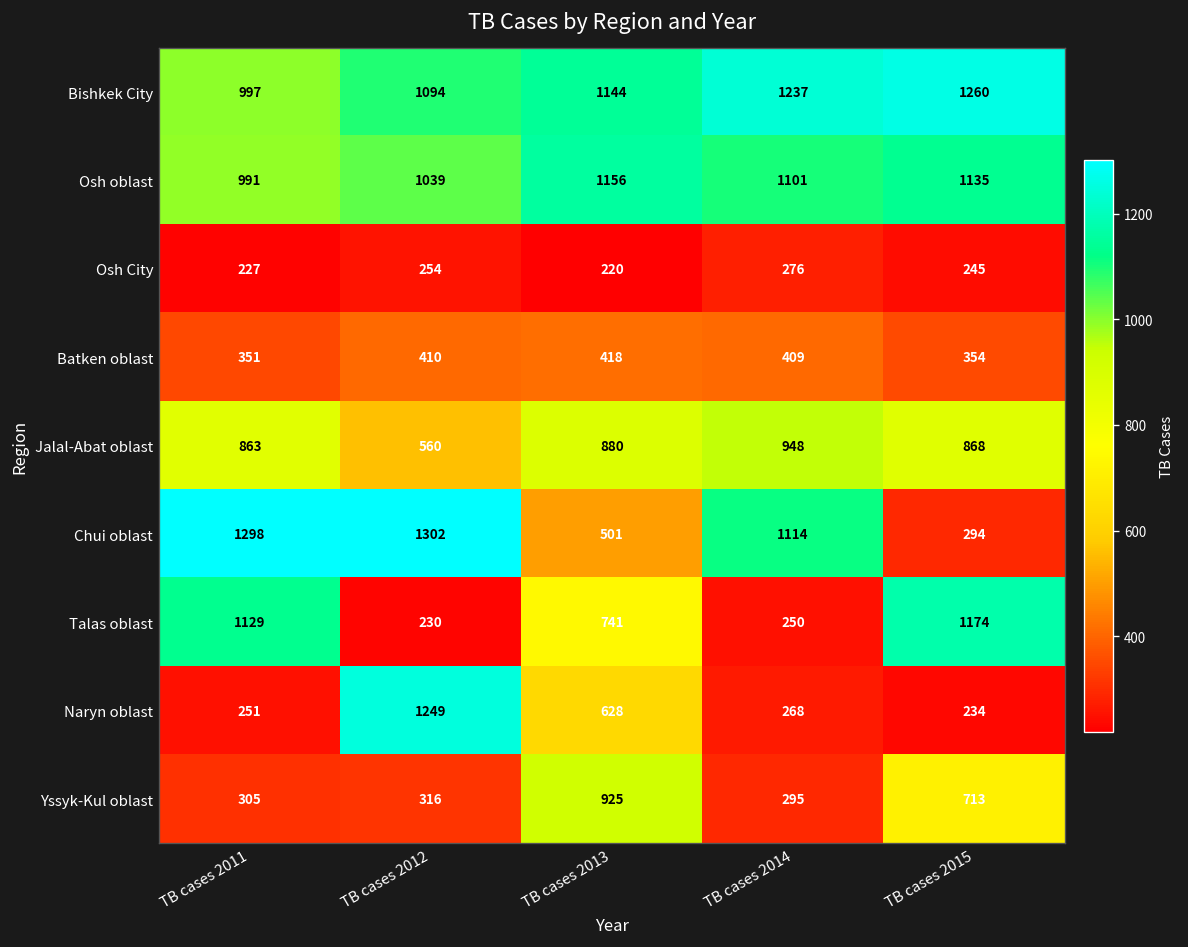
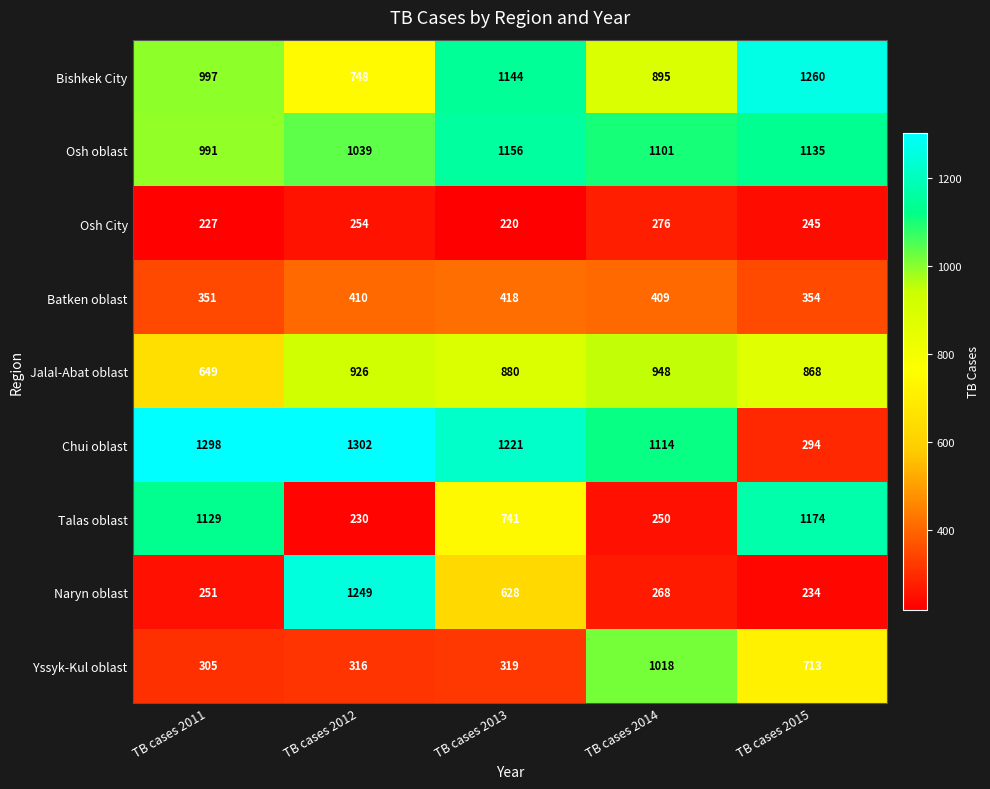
Bishkek City, TB cases 2012: 1094 -> 748
Bishkek City, TB cases 2014: 1237 -> 895
Jalal-Abat oblast, TB cases 2011: 863 -> 649
Jalal-Abat oblast, TB cases 2012: 560 -> 926
Chui oblast, TB cases 2013: 501 -> 1221
Yssyk-Kul oblast, TB cases 2013: 925 -> 319
Yssyk-Kul oblast, TB cases 2014: 295 -> 1018
